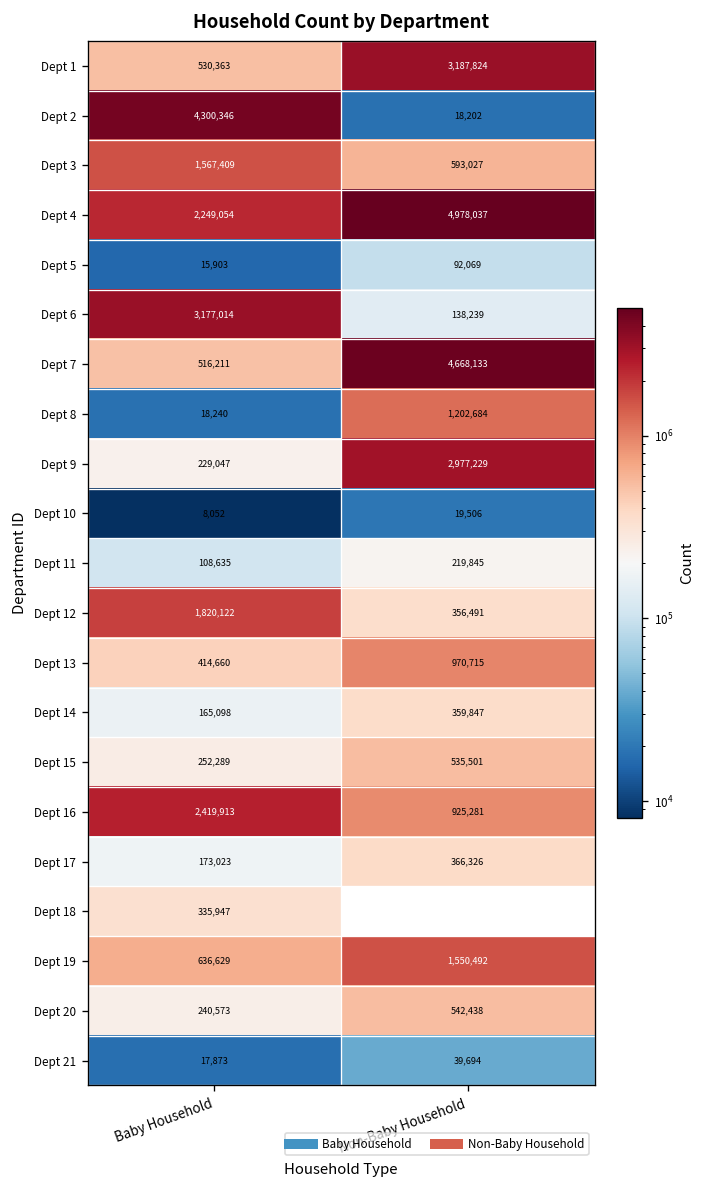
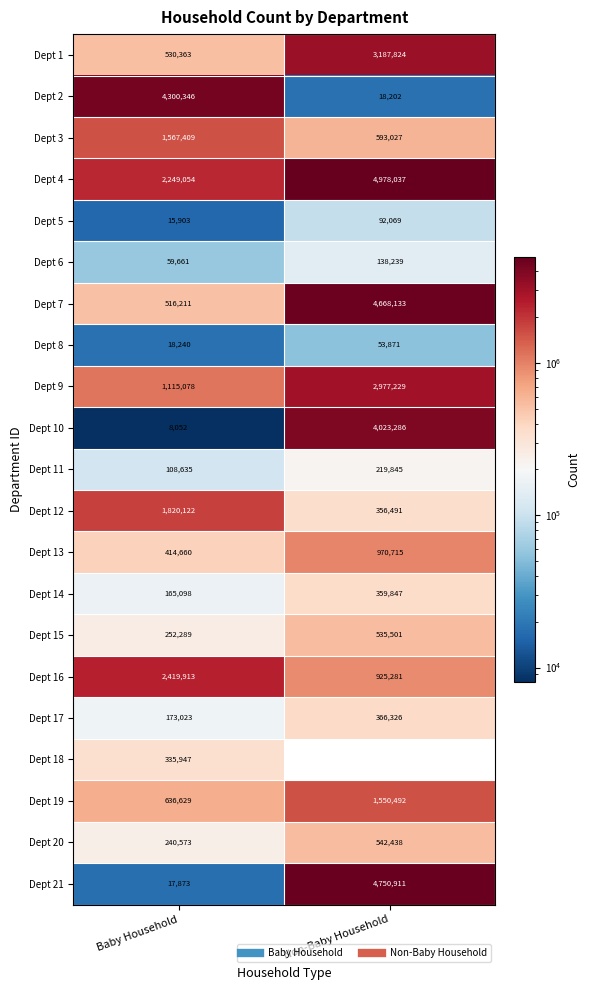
Dept 6, Baby Household: 3,177,014 -> 59,661
Dept 8, Non-Baby Household: 1,202,684 -> 53,871
Dept 9, Baby Household: 229,047 -> 1,115,078
Dept 10, Non-Baby Household: 19,506 -> 4,023,286
Dept 21, Non-Baby Household: 39,694 -> 4,750,911
